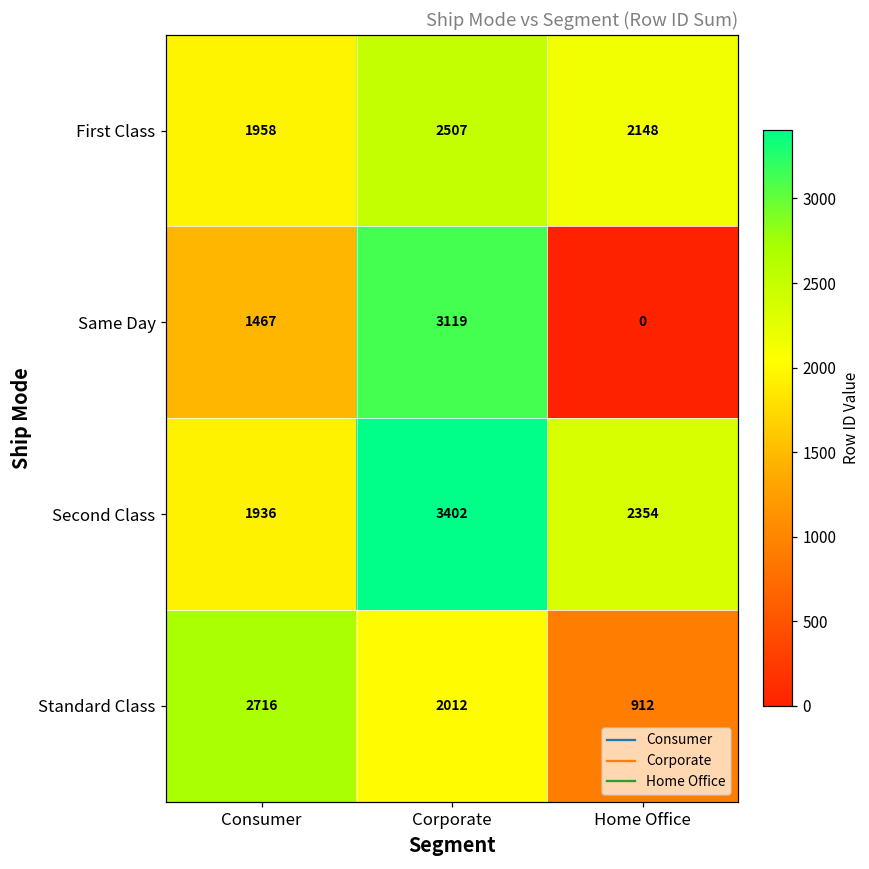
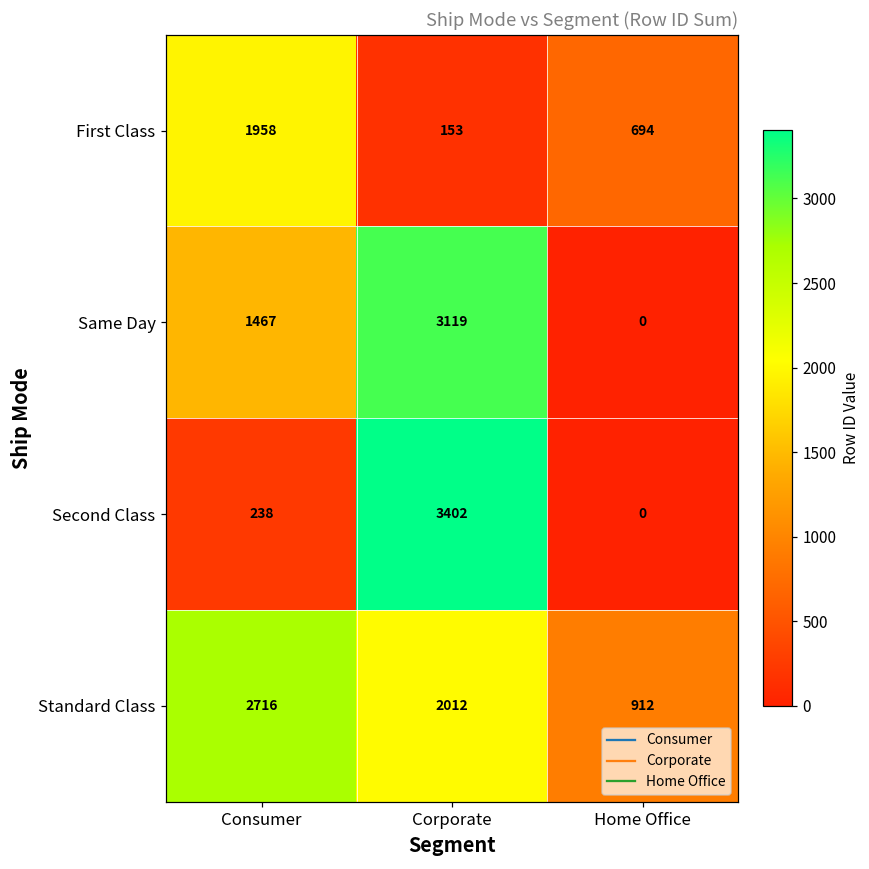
First Class, Corporate: 2507 -> 153
First Class, Home Office: 2148 -> 694
Second Class, Consumer: 1936 -> 238
Second Class, Home Office: 2354 -> 0
